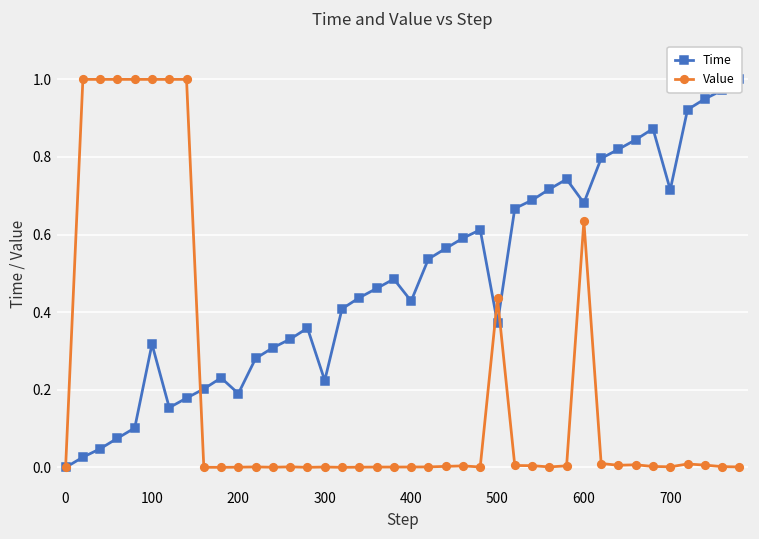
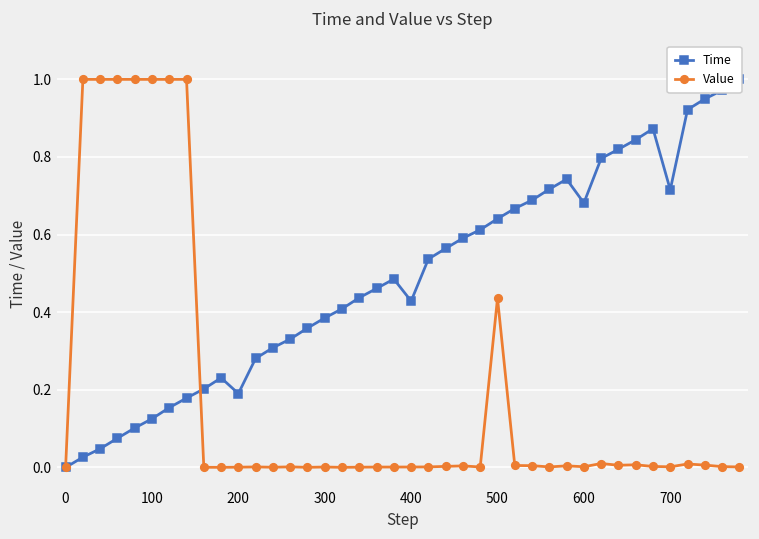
Time, 100: 0.32 -> 0.13
Time, 300: 0.22 -> 0.39
Time, 500: 0.37 -> 0.64
Value, 600: 0.63 -> 0.00
